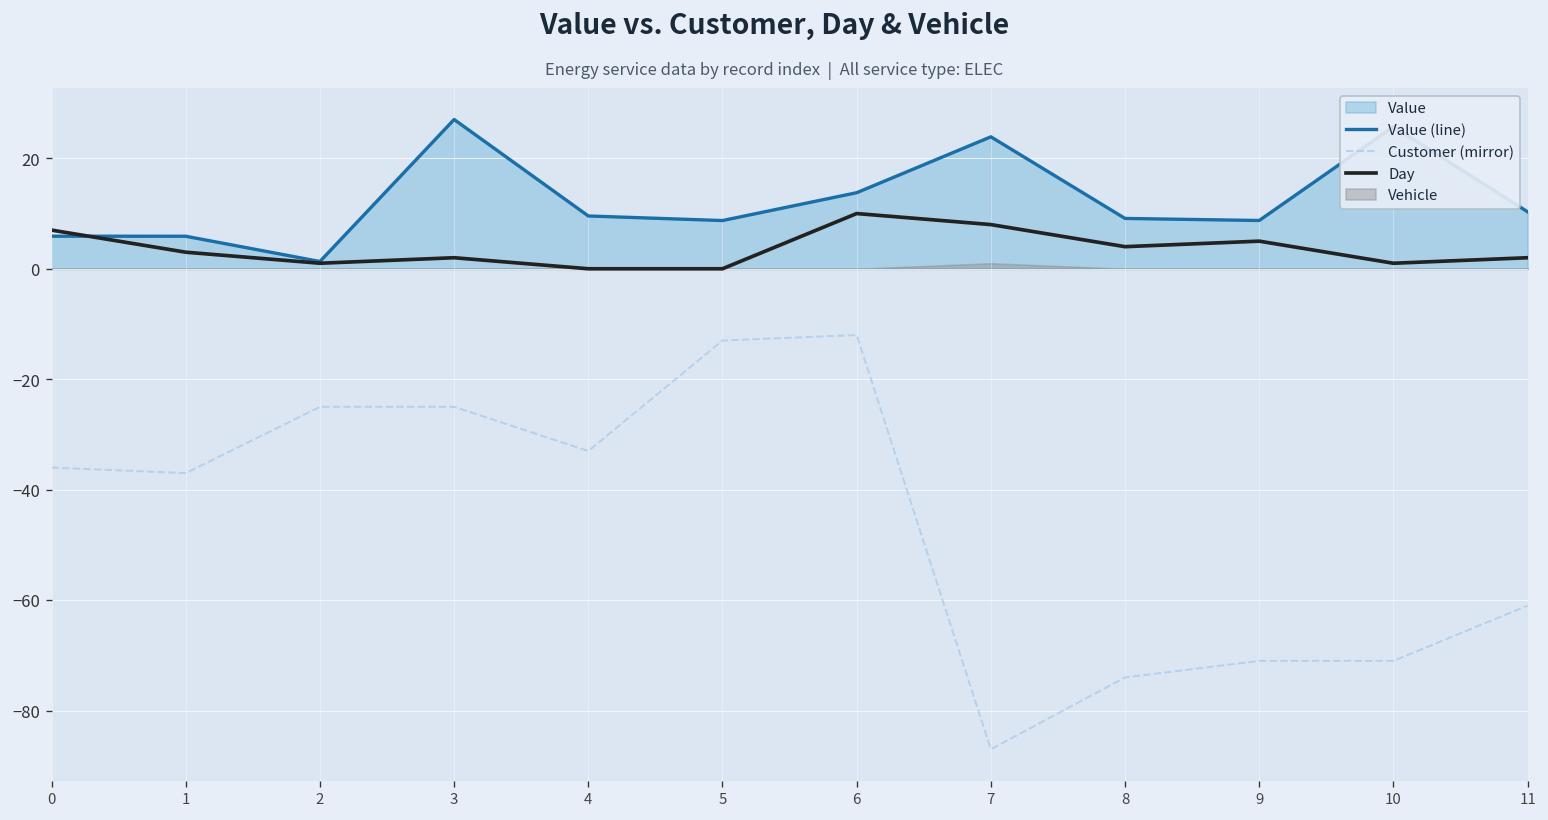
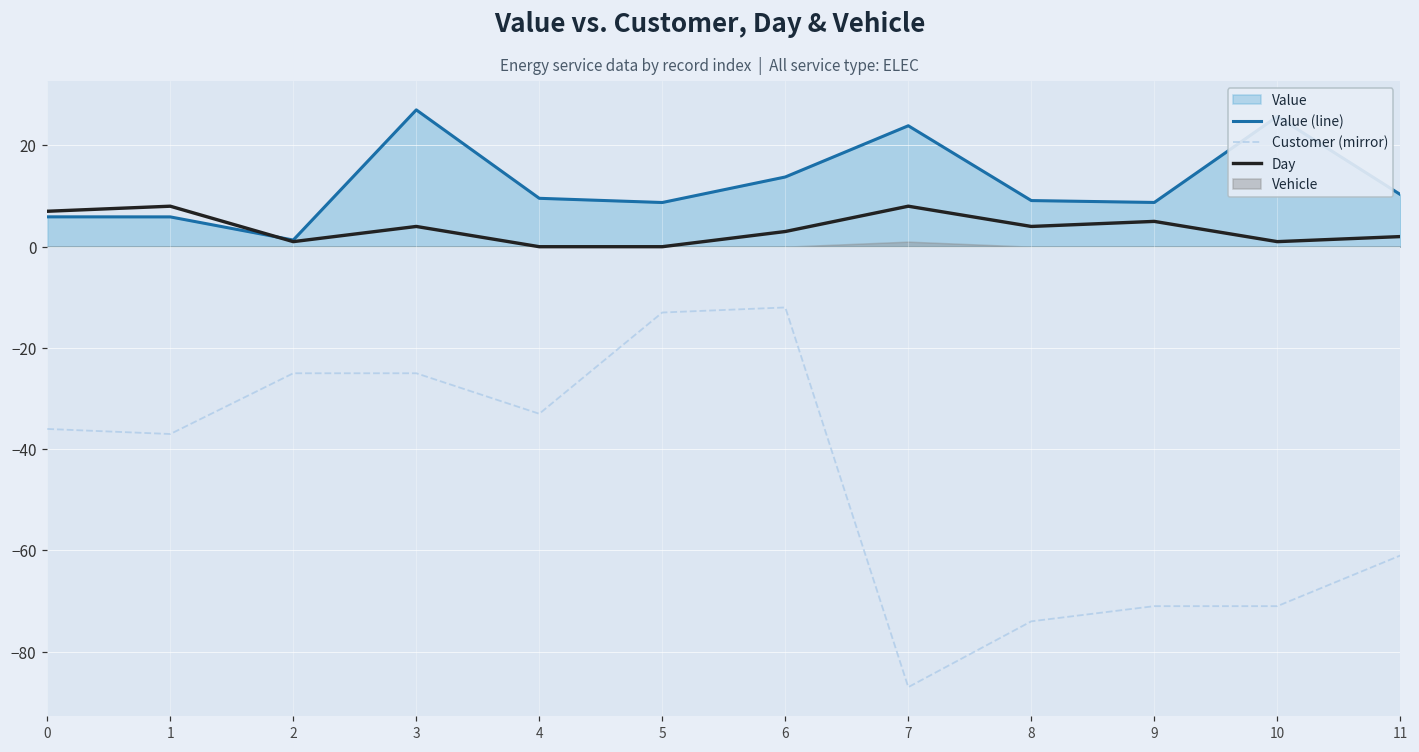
Day, 1: 3 -> 8
Day, 3: 2 -> 4
Day, 6: 10 -> 3
